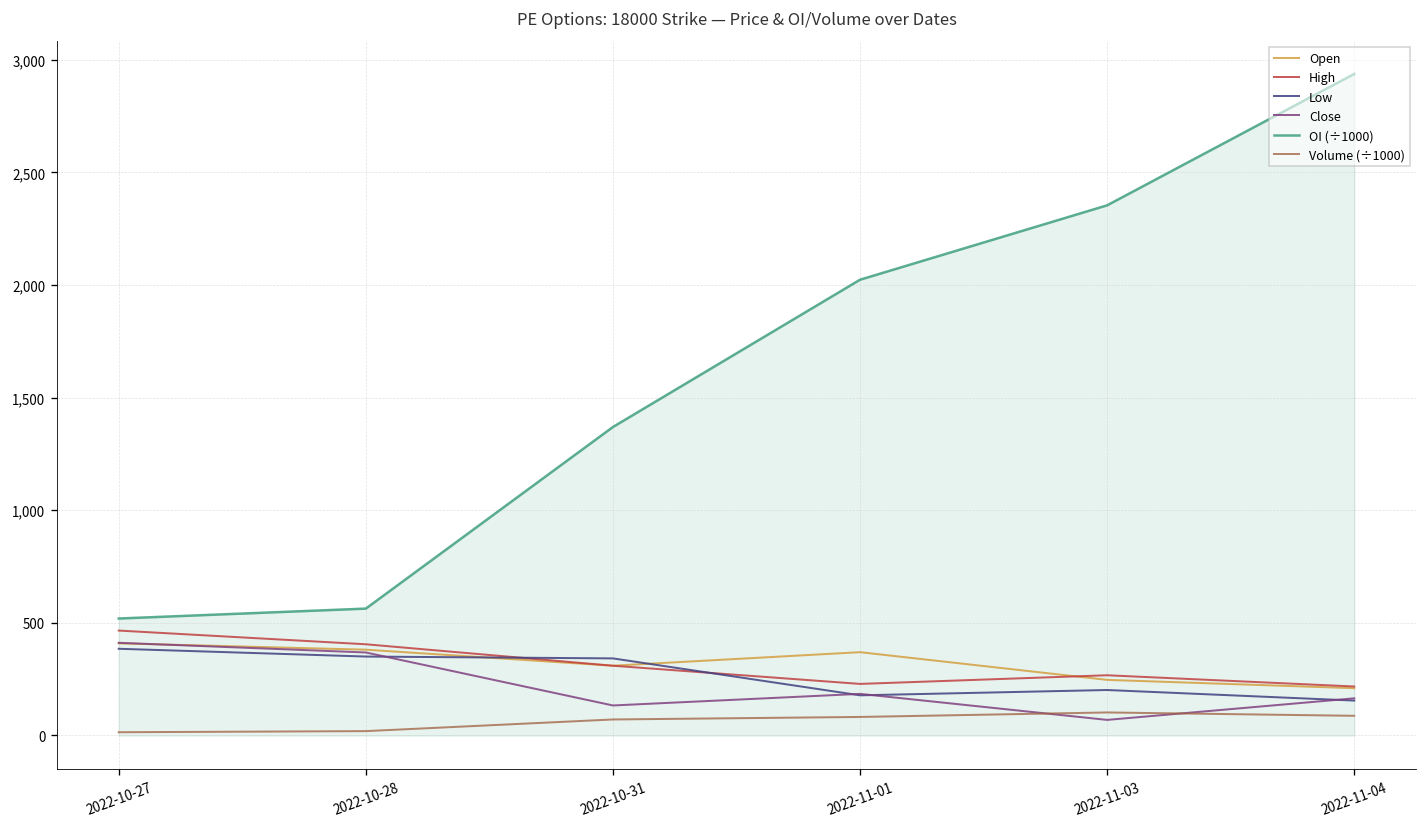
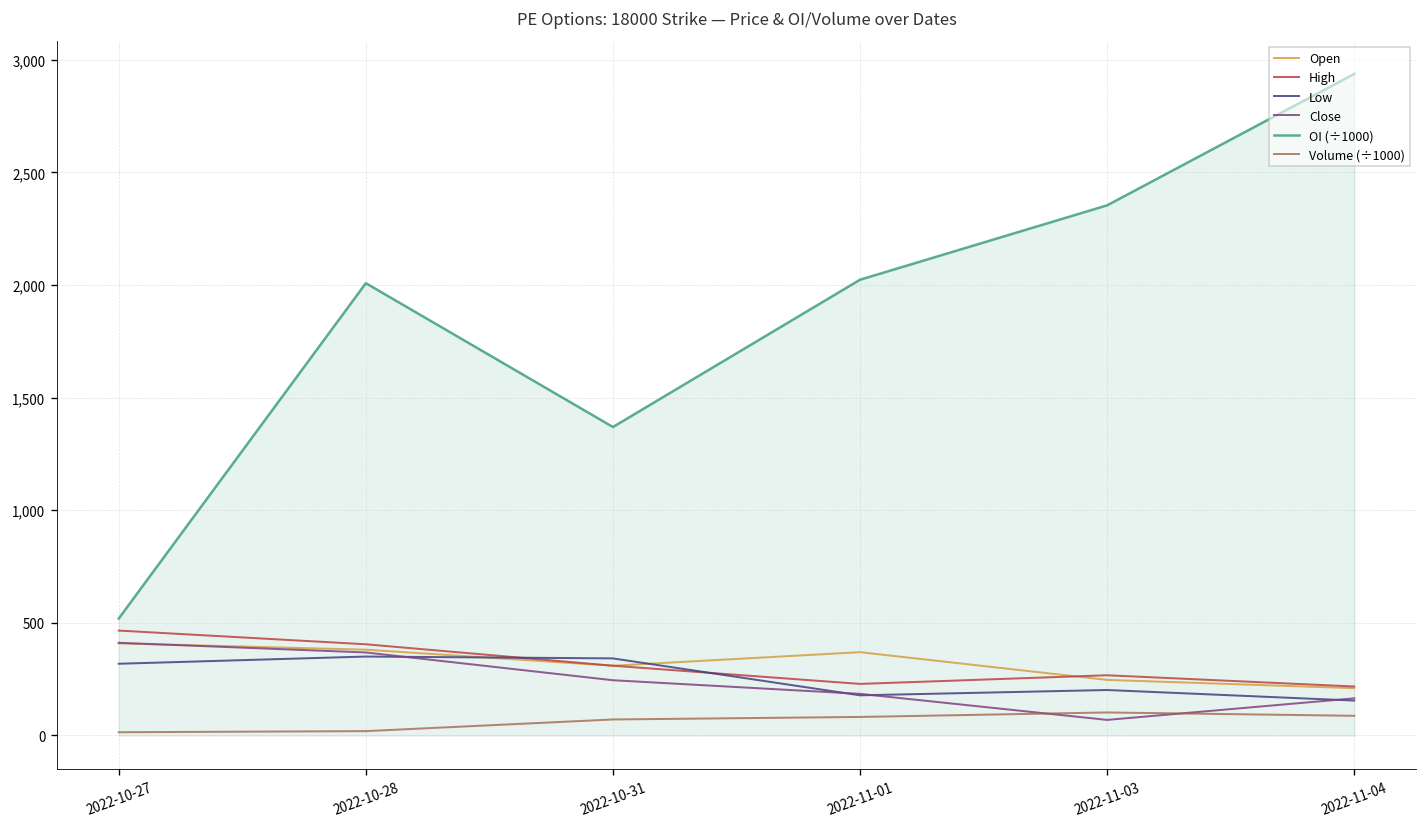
Low, 2022-10-27: 390 -> 320
OI (÷1000), 2022-10-28: 560 -> 2,010
Close, 2022-10-31: 130 -> 250
